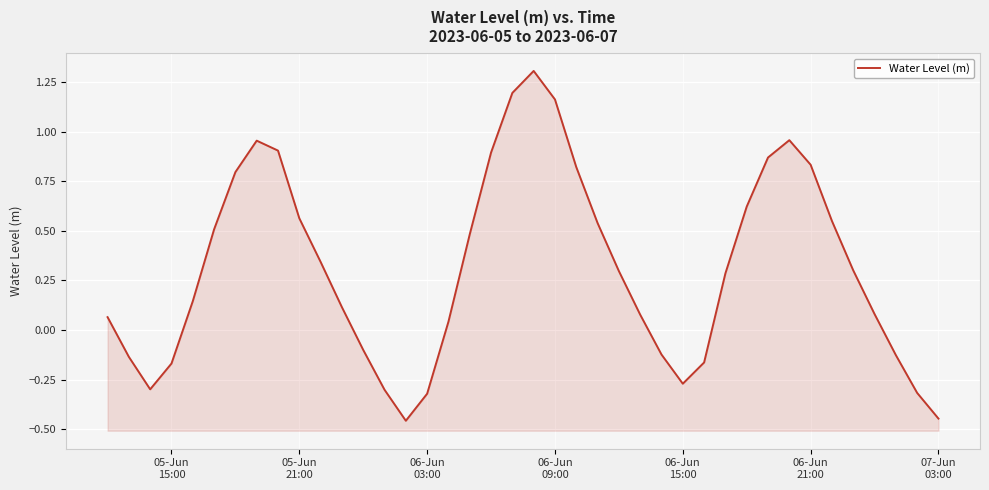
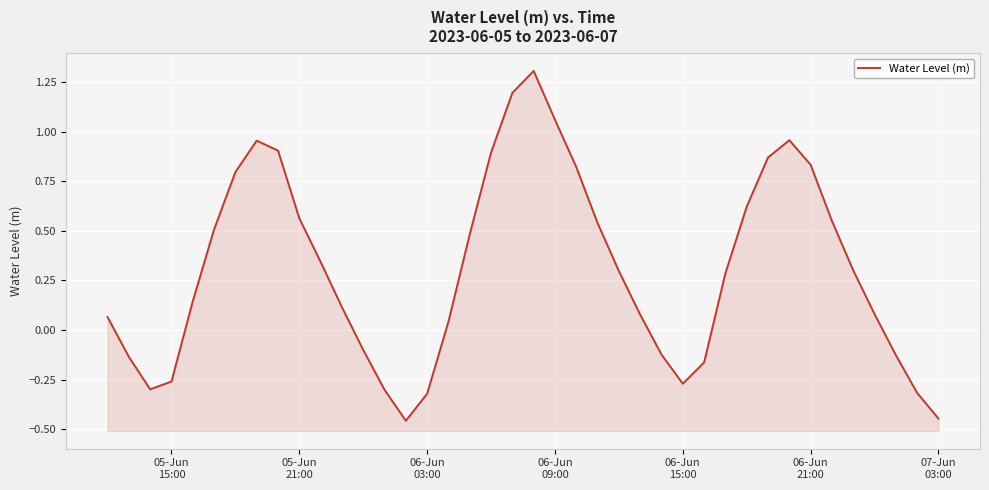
05-Jun 15:00: -0.17 -> -0.26
06-Jun 09:00: 1.16 -> 1.06
